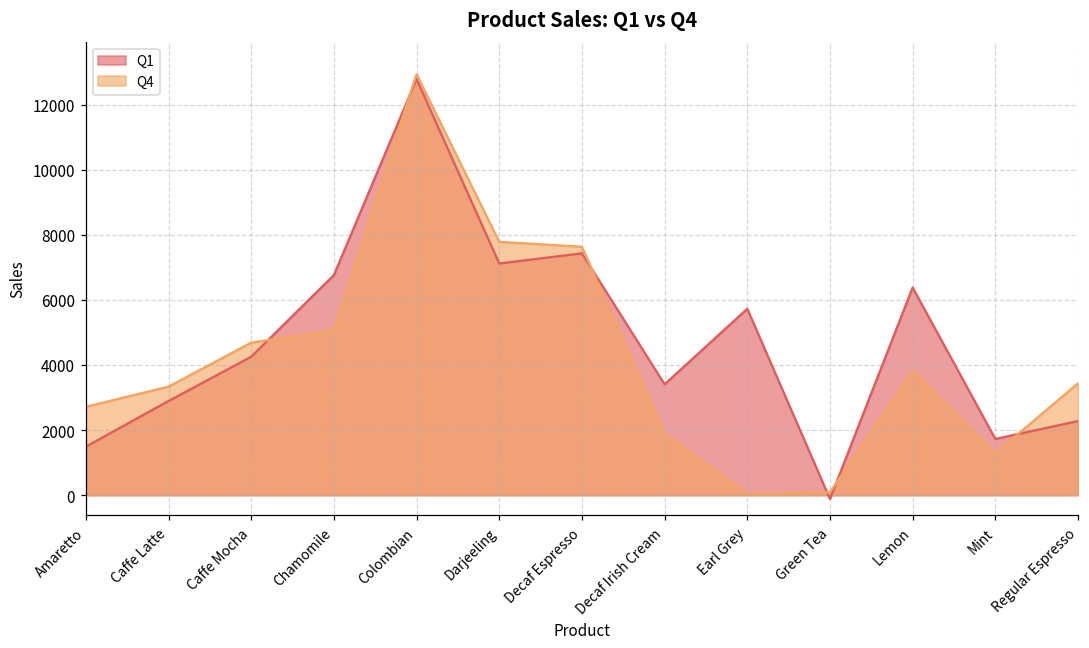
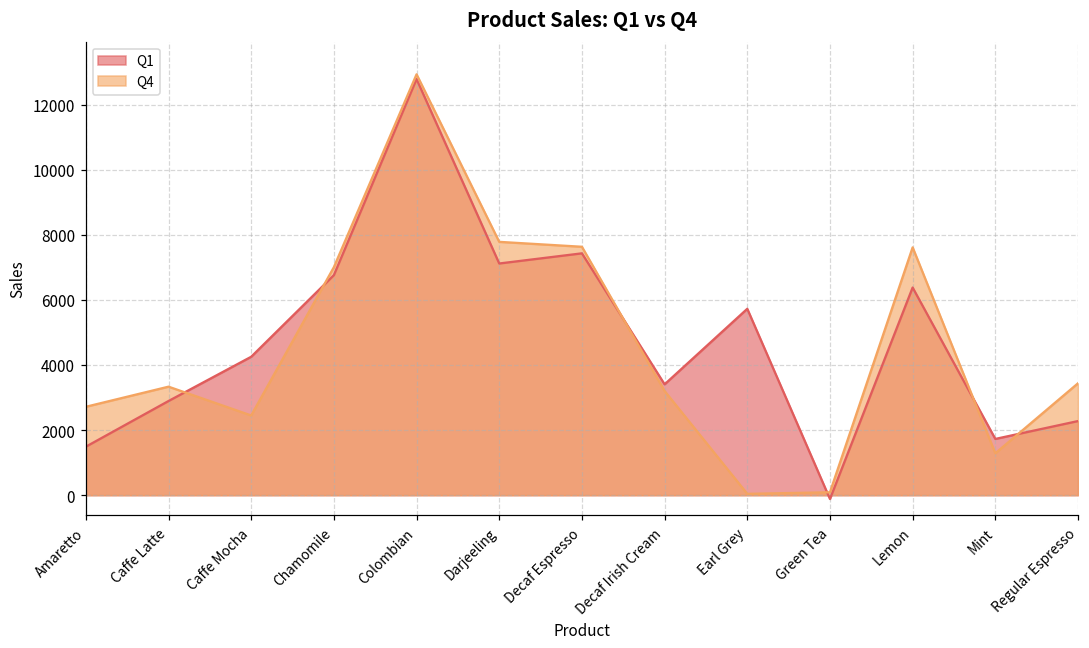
Q4, Caffe Mocha: 4700 -> 2400
Q4, Chamomile: 5100 -> 7000
Q4, Decaf Irish Cream: 1900 -> 3200
Q4, Lemon: 3800 -> 7600
